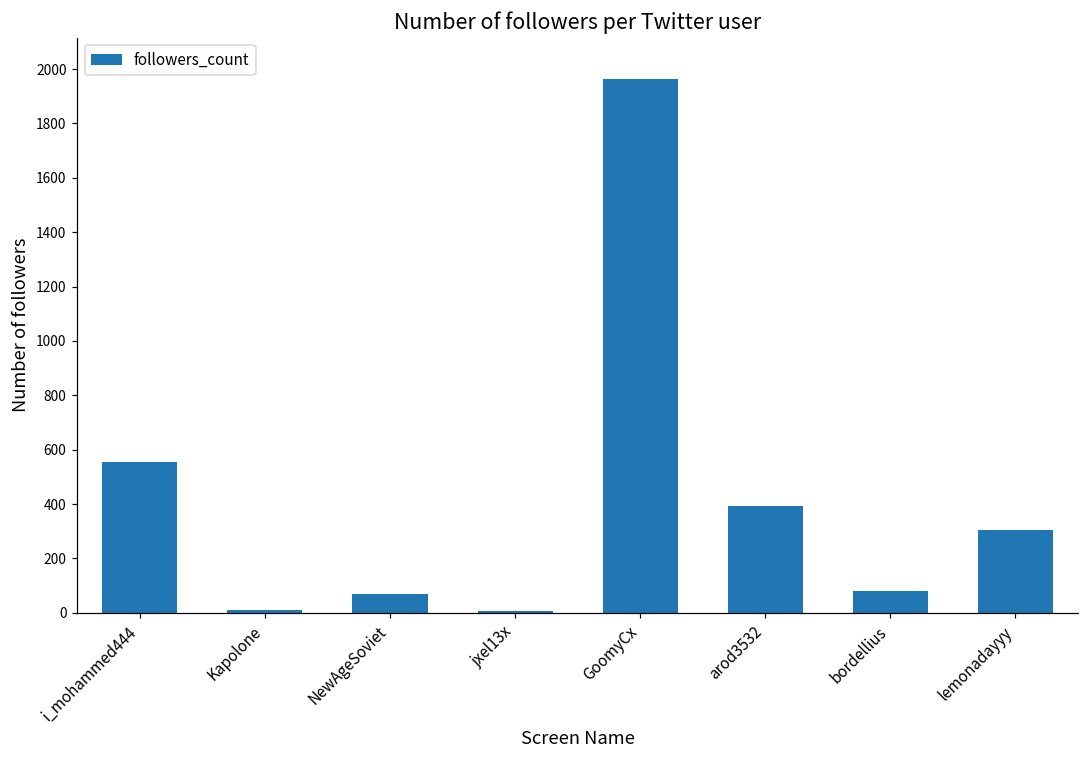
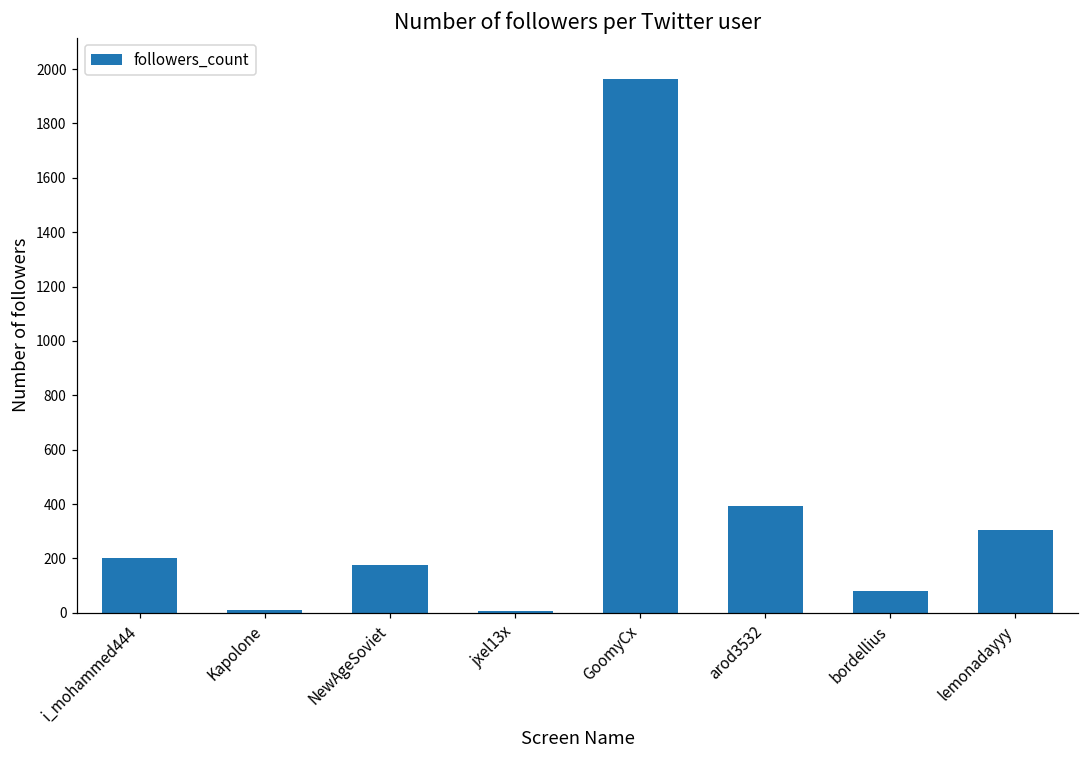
i_mohammed444: 550 -> 200
NewAgeSoviet: 70 -> 180
